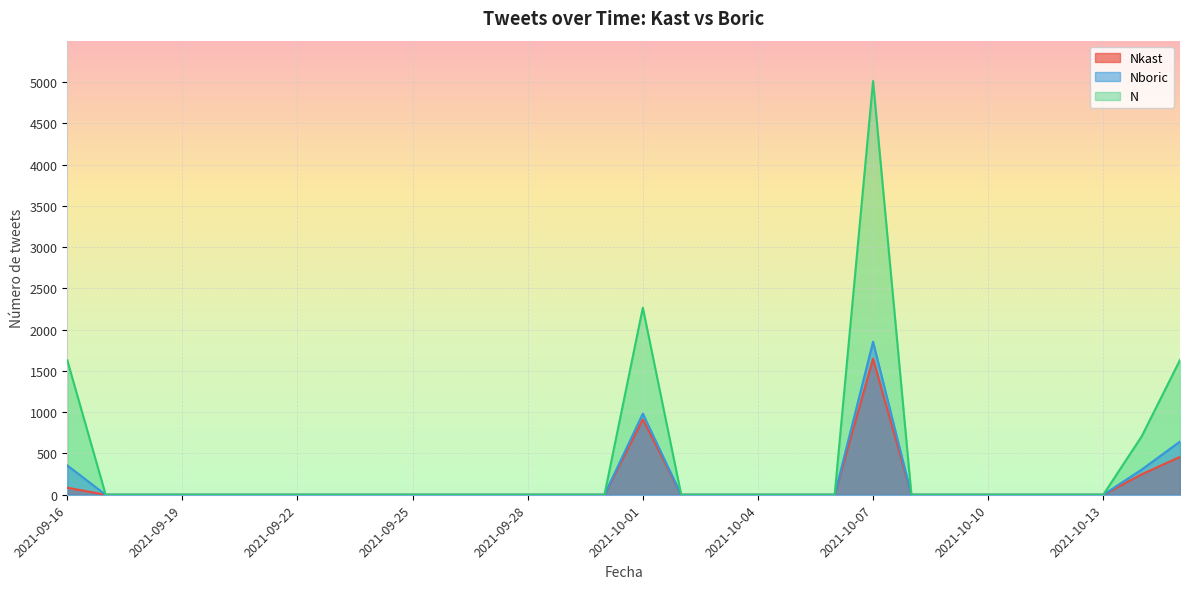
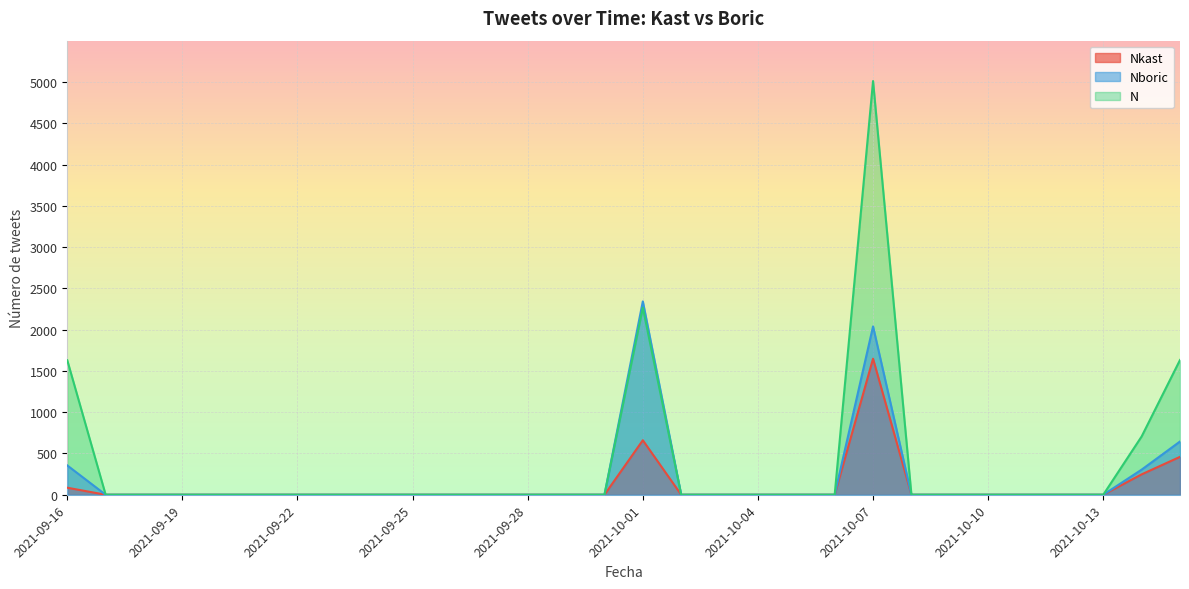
Nkast, 2021-10-01: 900 -> 700
Nboric, 2021-10-01: 1000 -> 2300
Nboric, 2021-10-07: 1900 -> 2000
